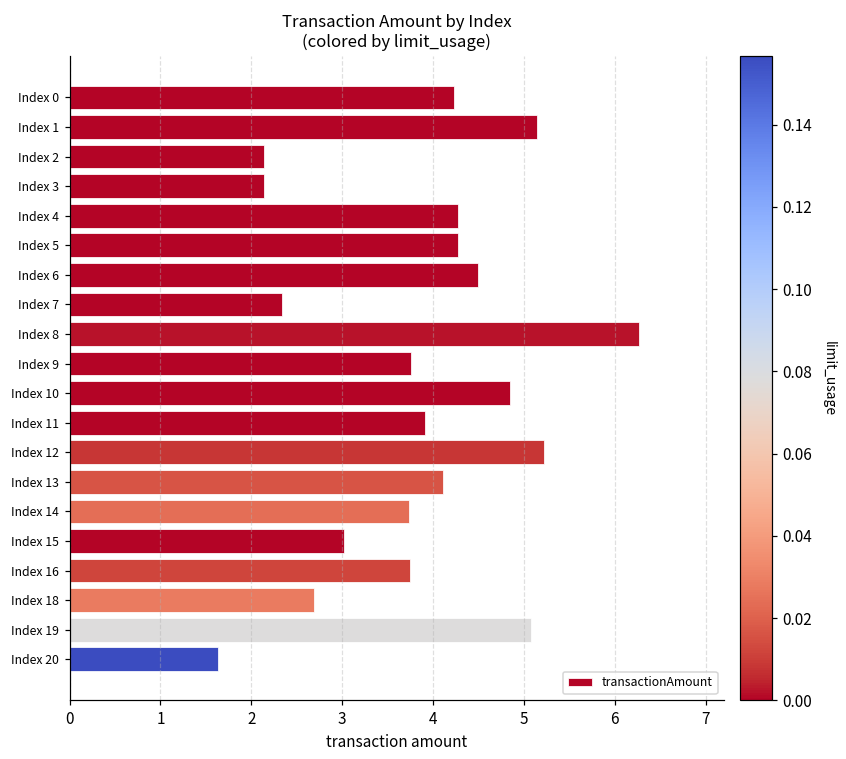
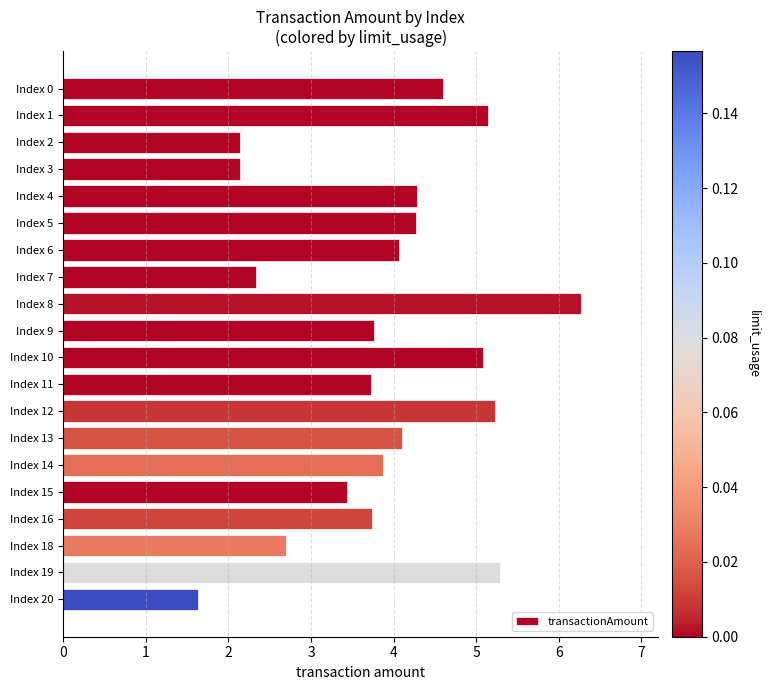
Index 0: 4.2 -> 4.6
Index 6: 4.5 -> 4.1
Index 10: 4.8 -> 5.1
Index 11: 3.9 -> 3.7
Index 14: 3.7 -> 3.9
Index 15: 3.0 -> 3.4
Index 19: 5.1 -> 5.3
